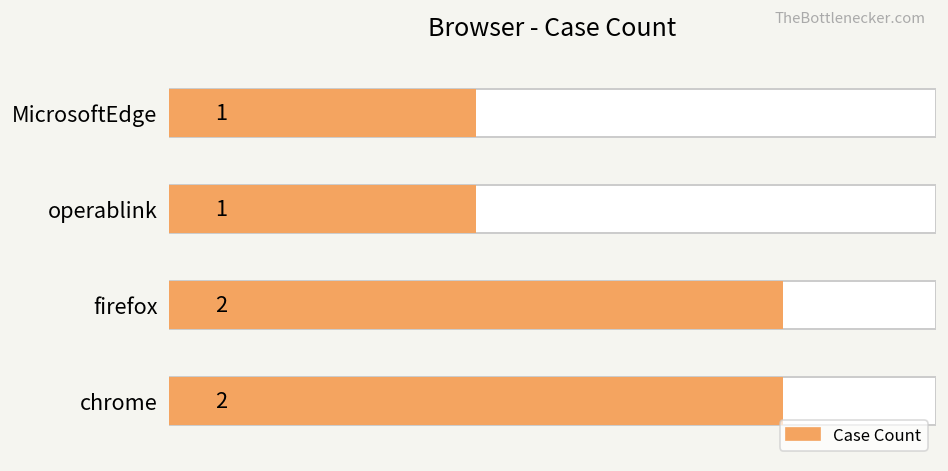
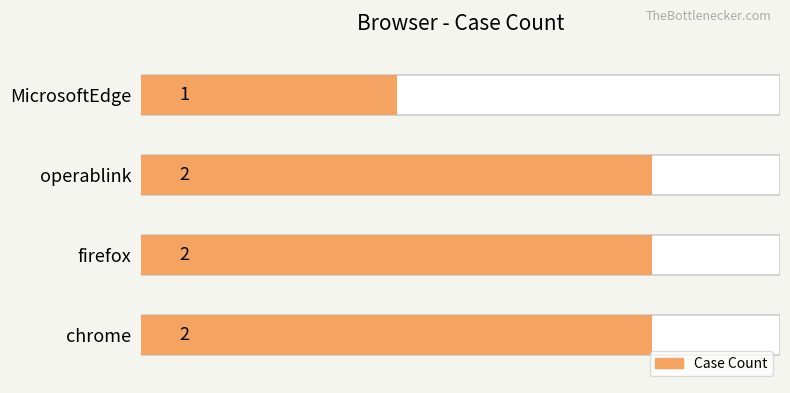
Case Count, operablink: 1 -> 2
